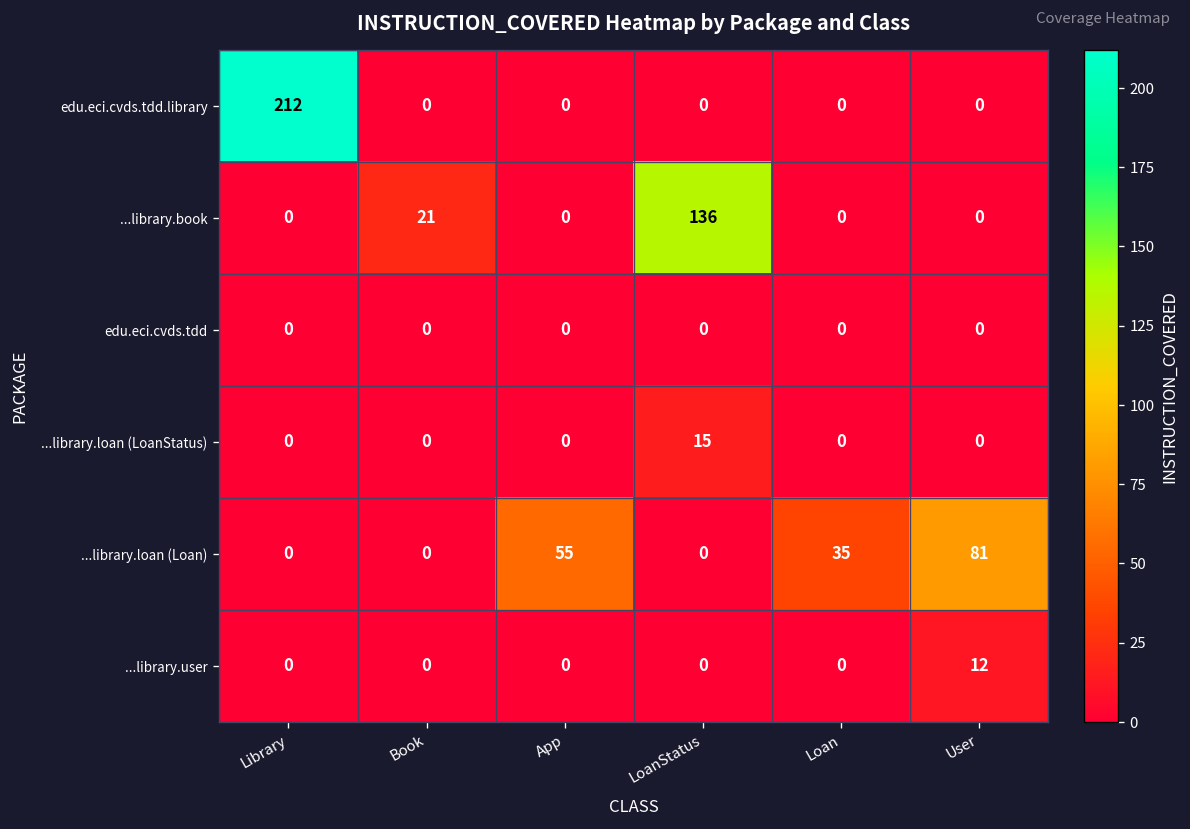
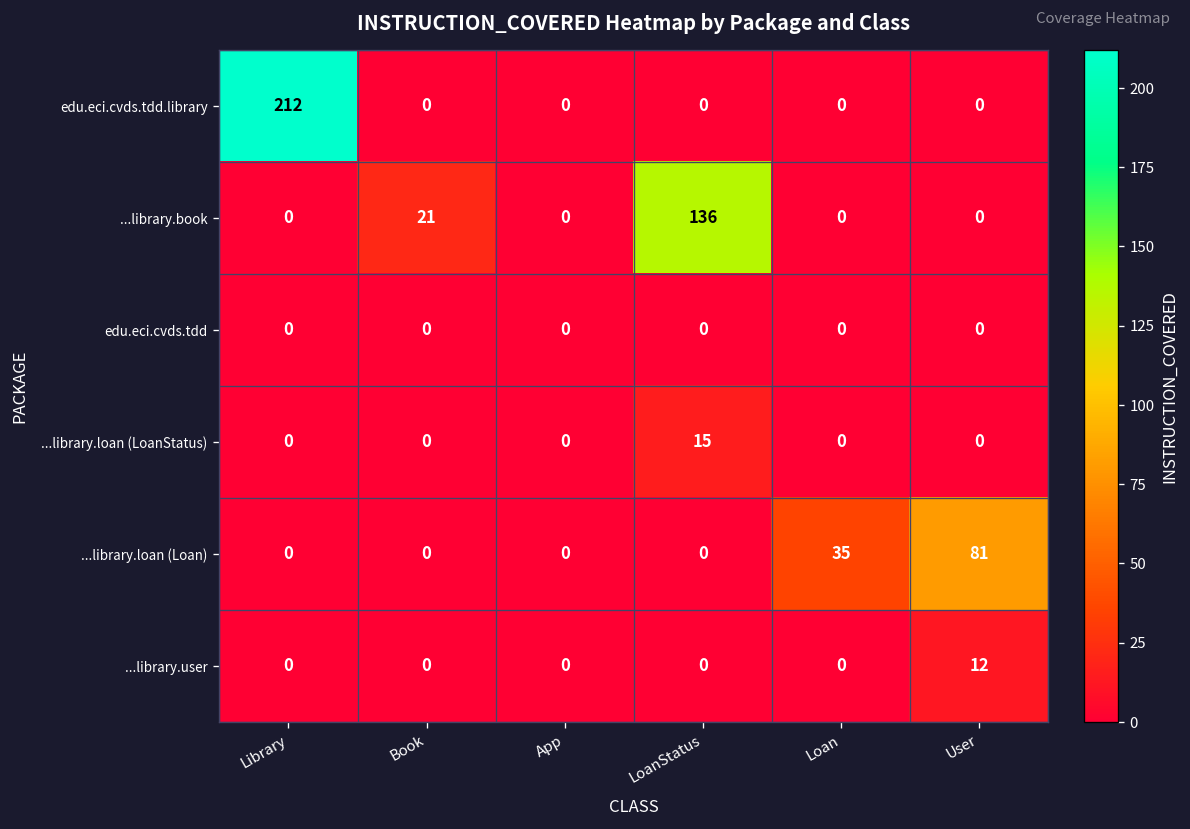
...library.loan (Loan), App: 55 -> 0
